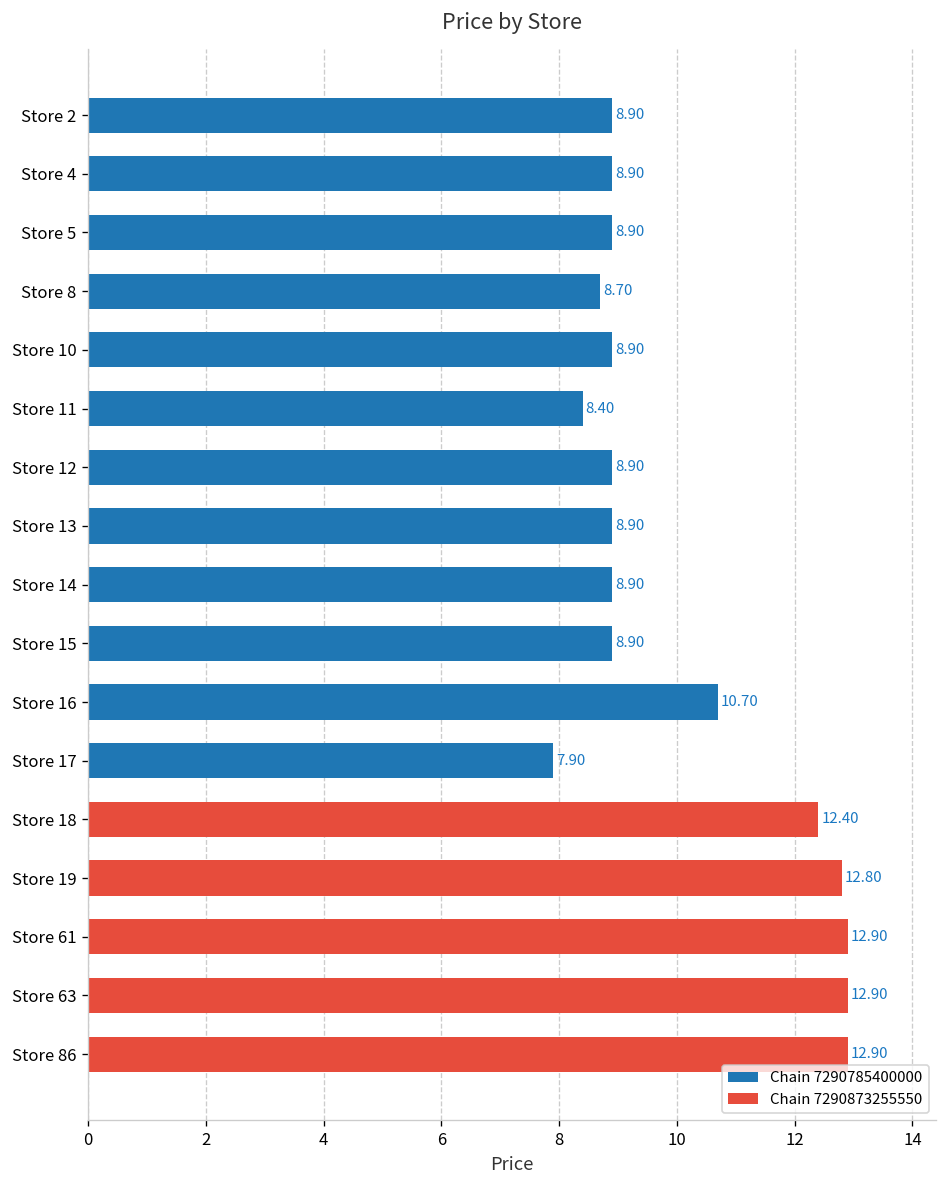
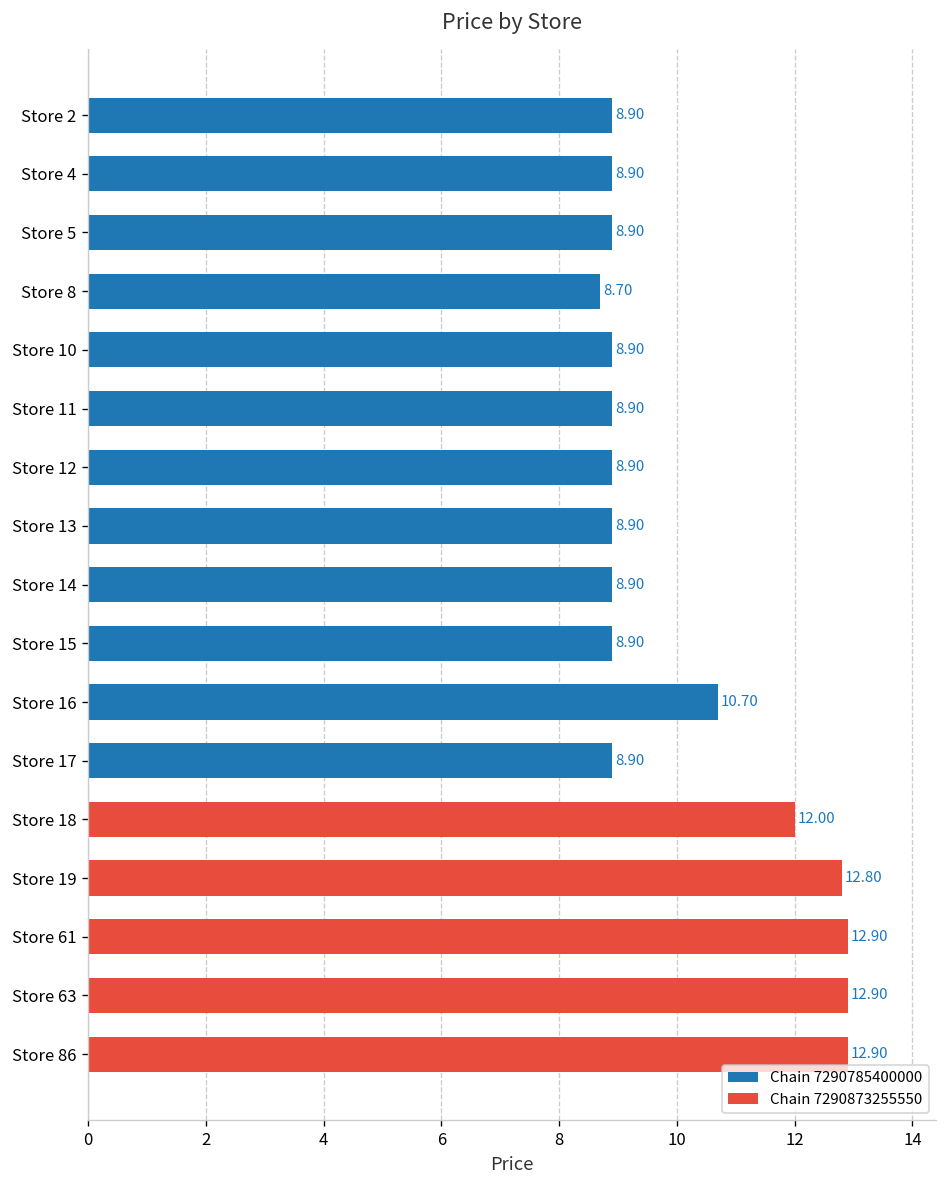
Store 11: 8.40 -> 8.90
Store 17: 7.90 -> 8.90
Store 18: 12.40 -> 12.00
